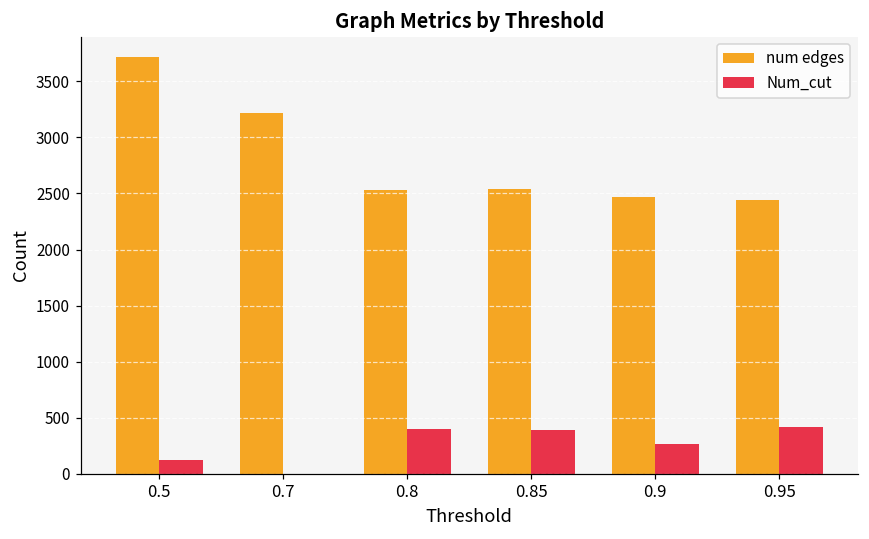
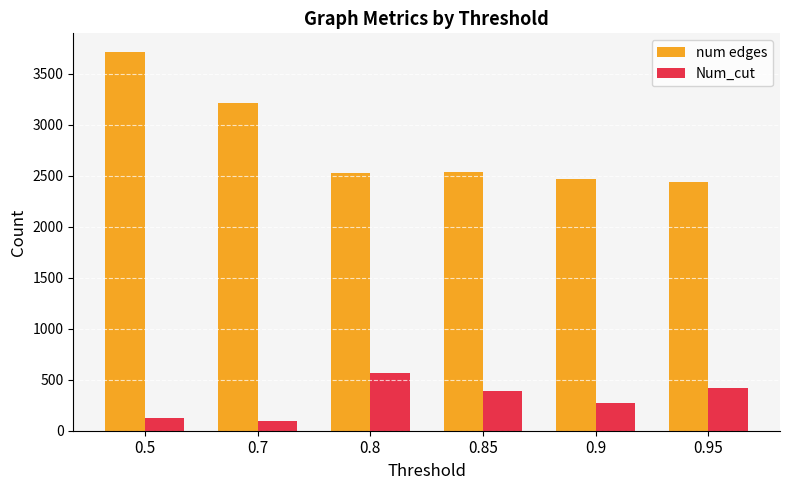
Num_cut, 0.7: 0 -> 90
Num_cut, 0.8: 400 -> 570
